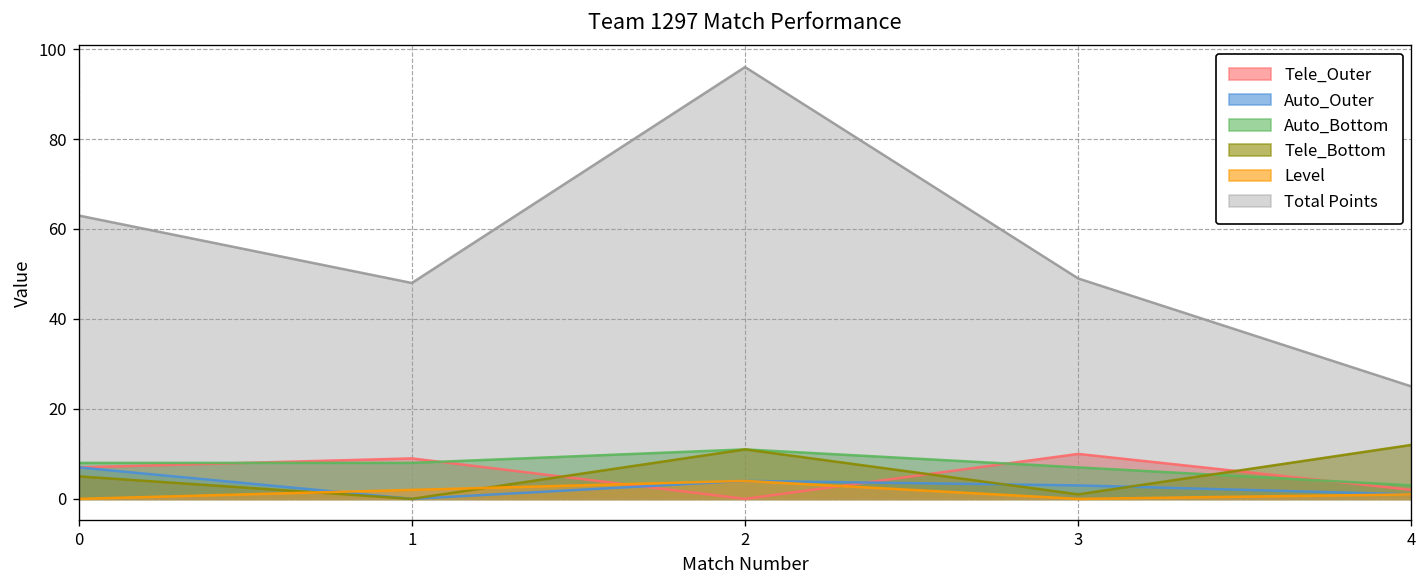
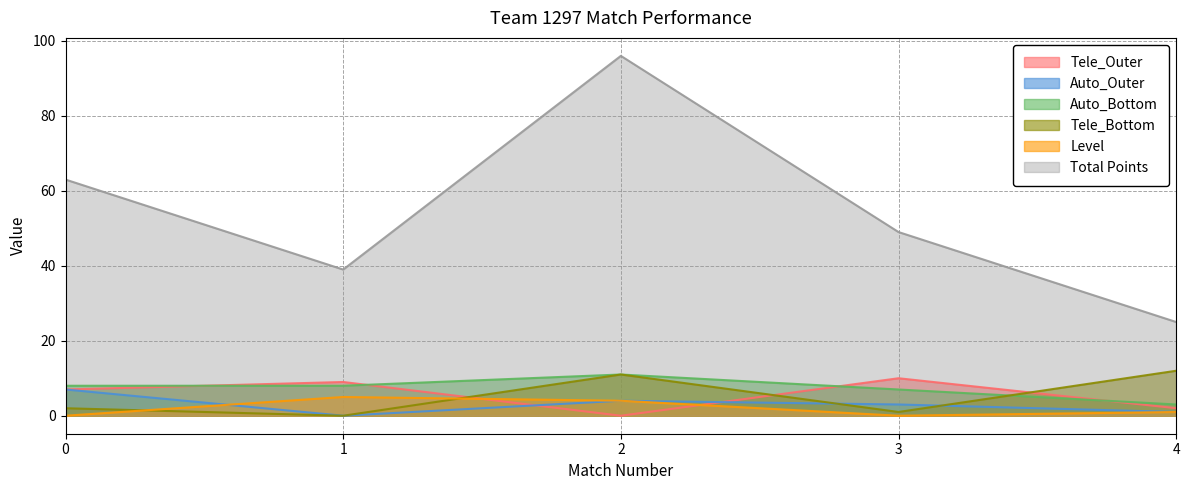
Tele_Bottom, 0: 5 -> 2
Level, 1: 2 -> 5
Total Points, 1: 48 -> 39
